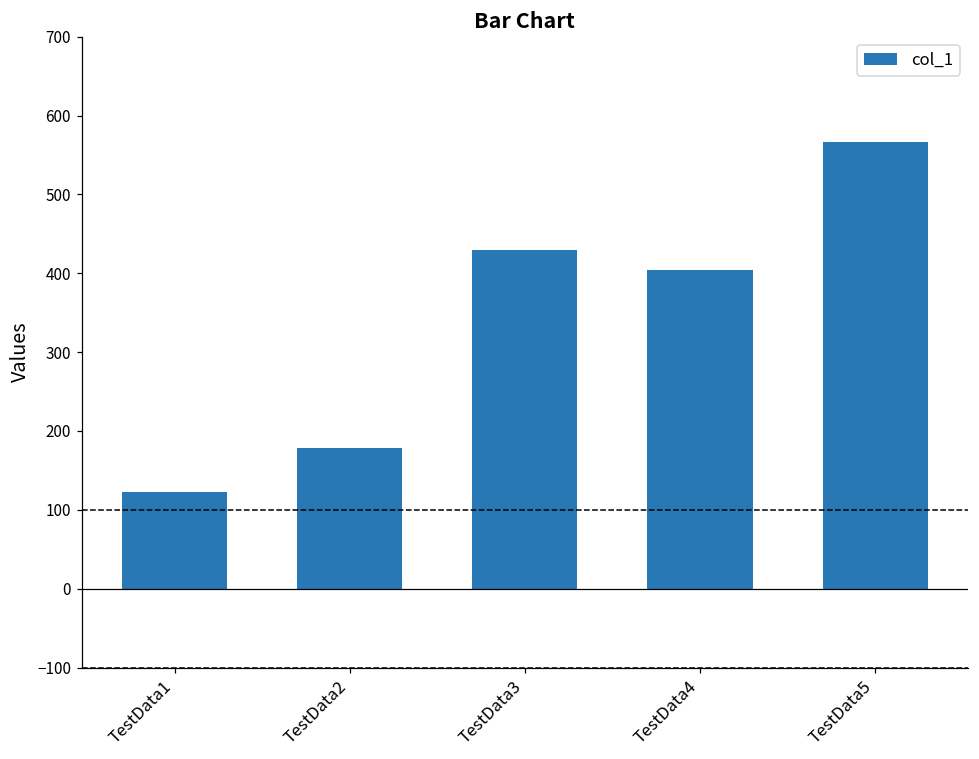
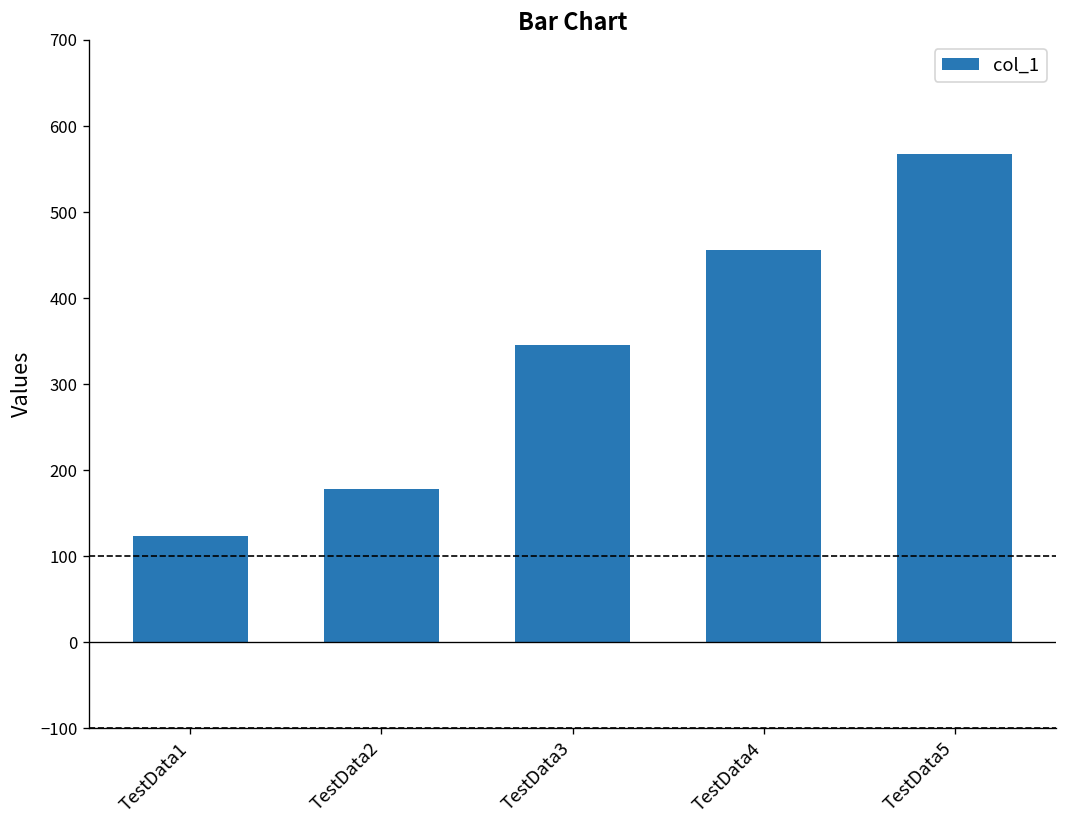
TestData3: 430 -> 350
TestData4: 400 -> 460
